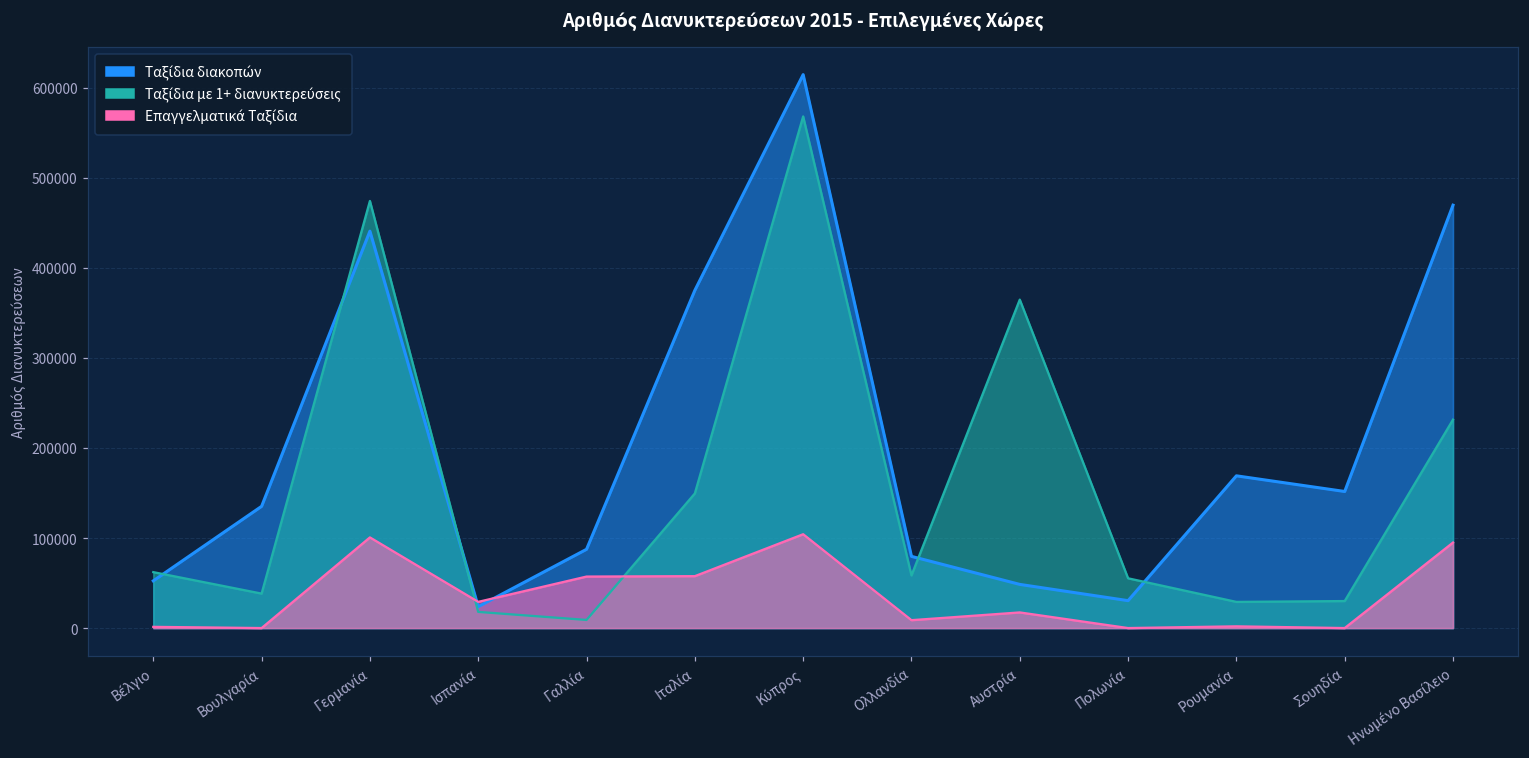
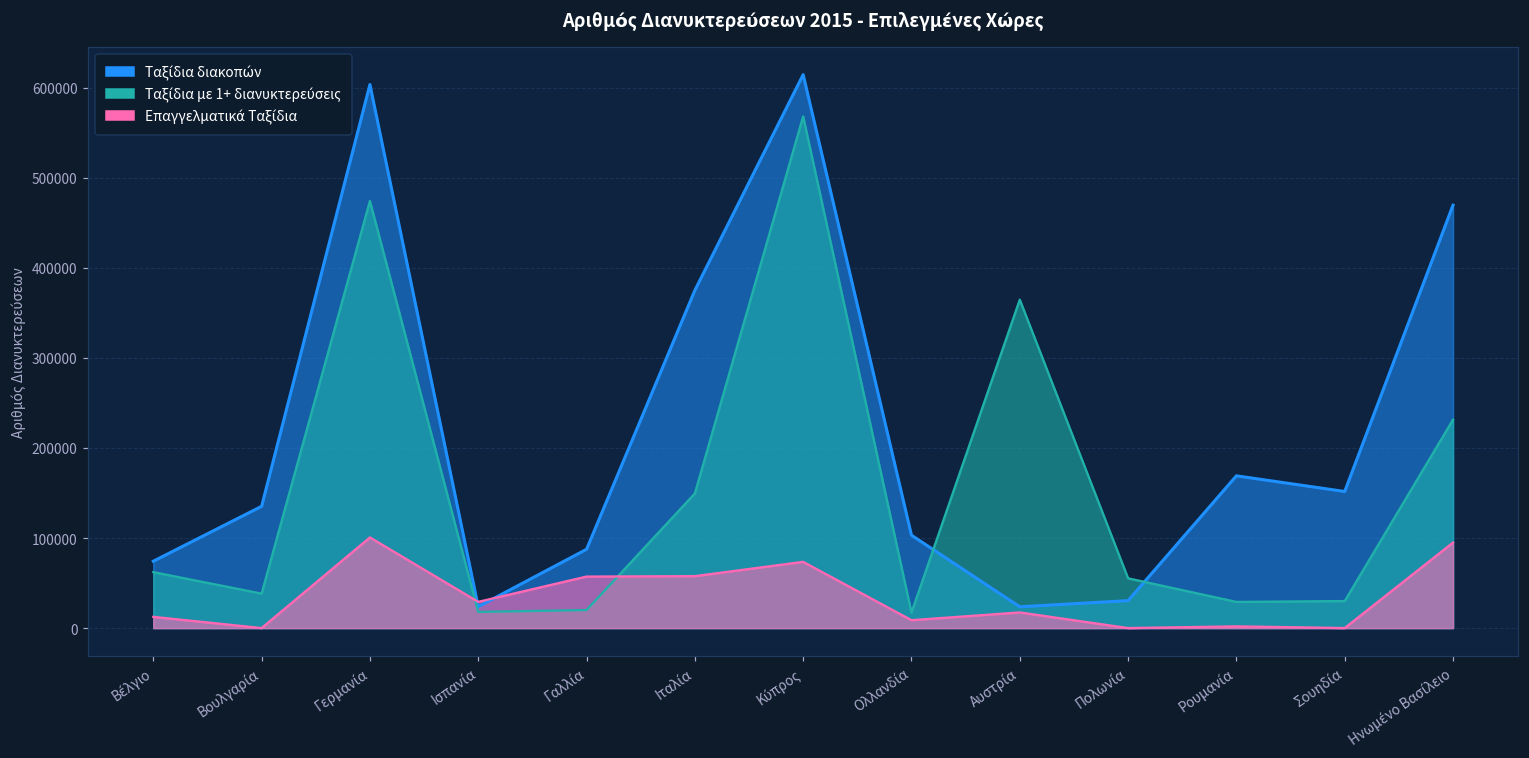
Ταξίδια διακοπών, Βέλγιο: 50000 -> 70000
Επαγγελματικά Ταξίδια, Βέλγιο: 0 -> 10000
Ταξίδια διακοπών, Γερμανία: 440000 -> 600000
Ταξίδια με 1+ διανυκτερεύσεις, Γαλλία: 10000 -> 20000
Επαγγελματικά Ταξίδια, Κύπρος: 100000 -> 70000
Ταξίδια διακοπών, Ολλανδία: 80000 -> 100000
Ταξίδια με 1+ διανυκτερεύσεις, Ολλανδία: 60000 -> 20000
Ταξίδια διακοπών, Αυστρία: 50000 -> 20000
